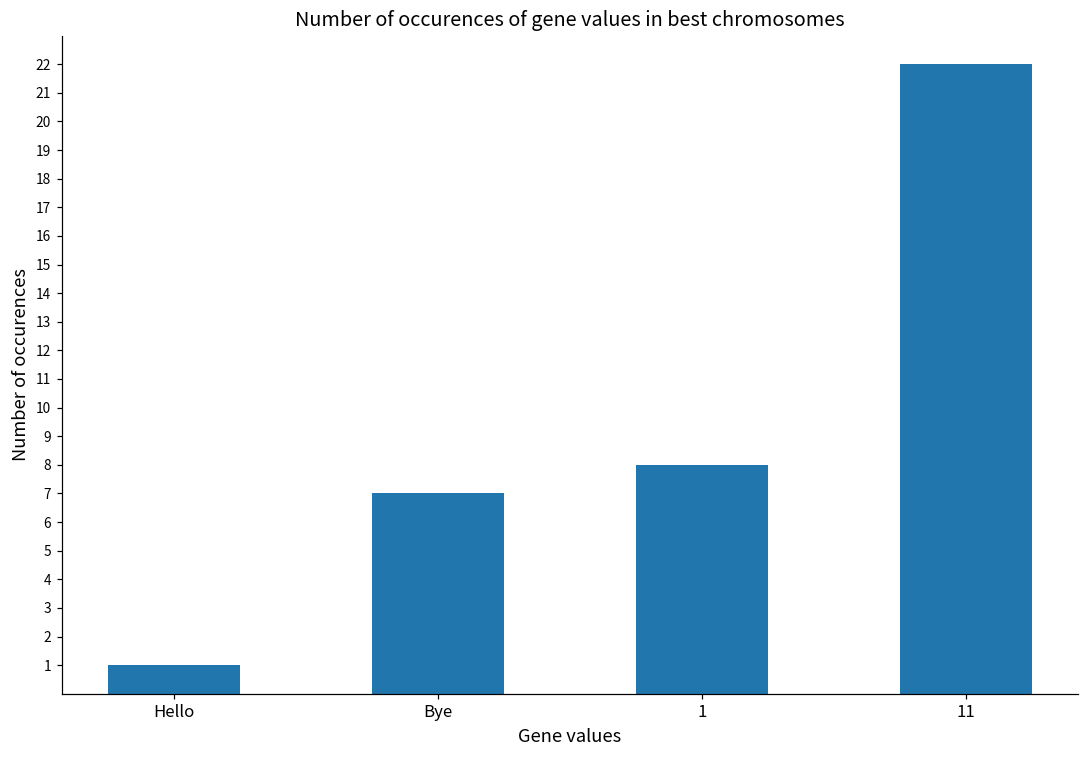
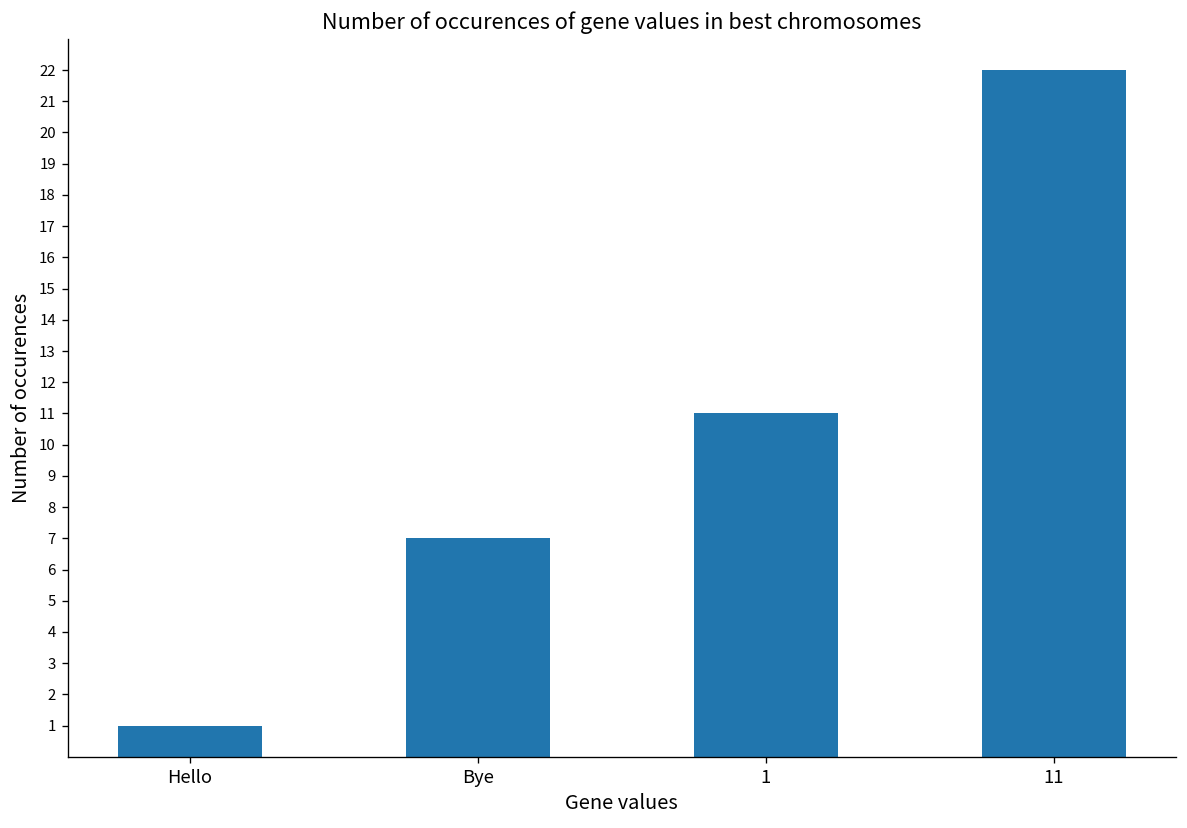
1: 8 -> 11
